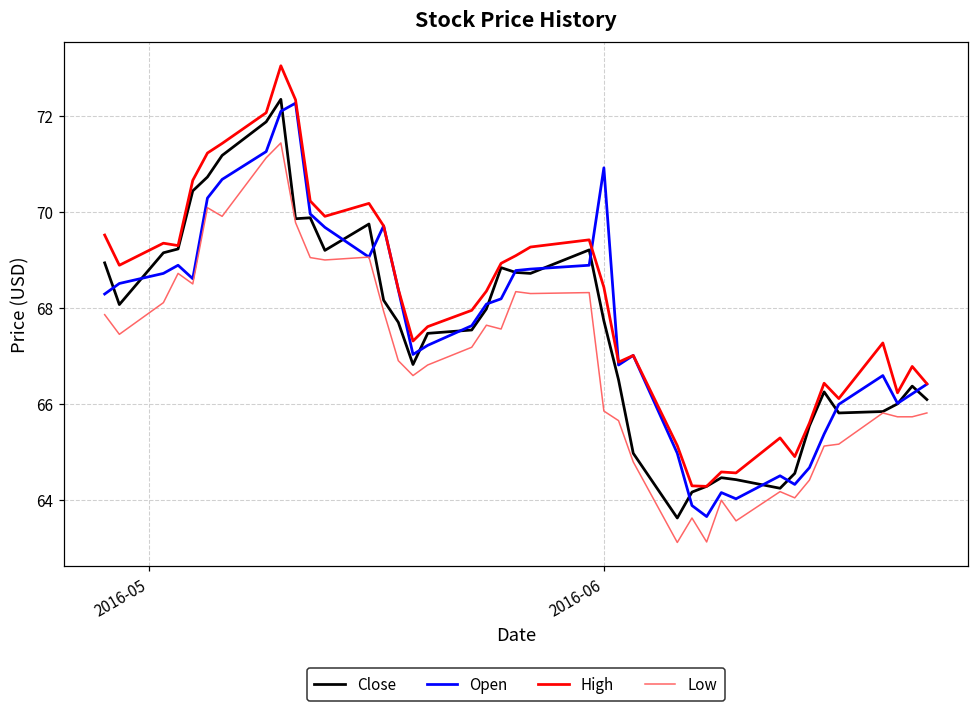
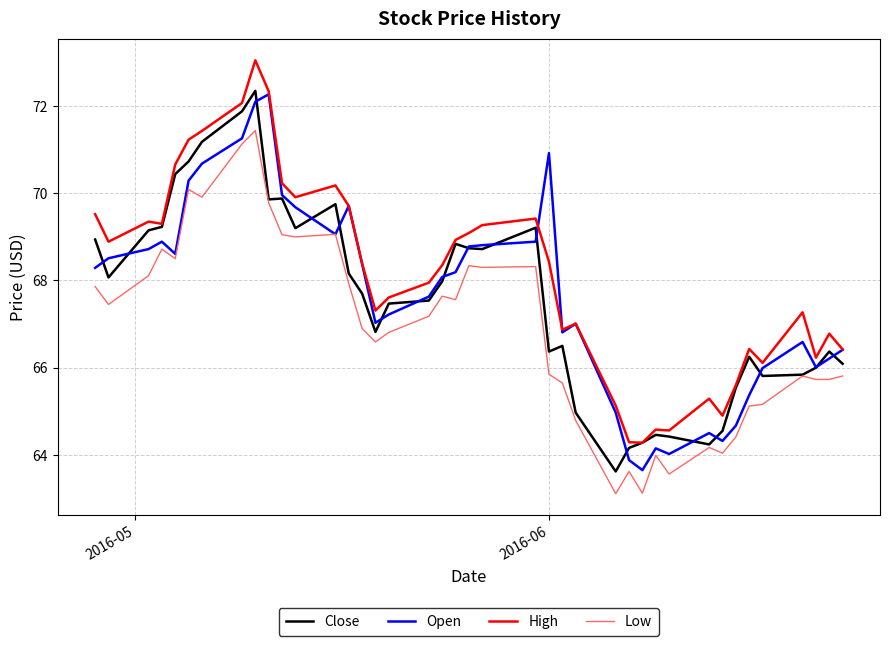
Close, 2016-06: 67.7 -> 66.4
